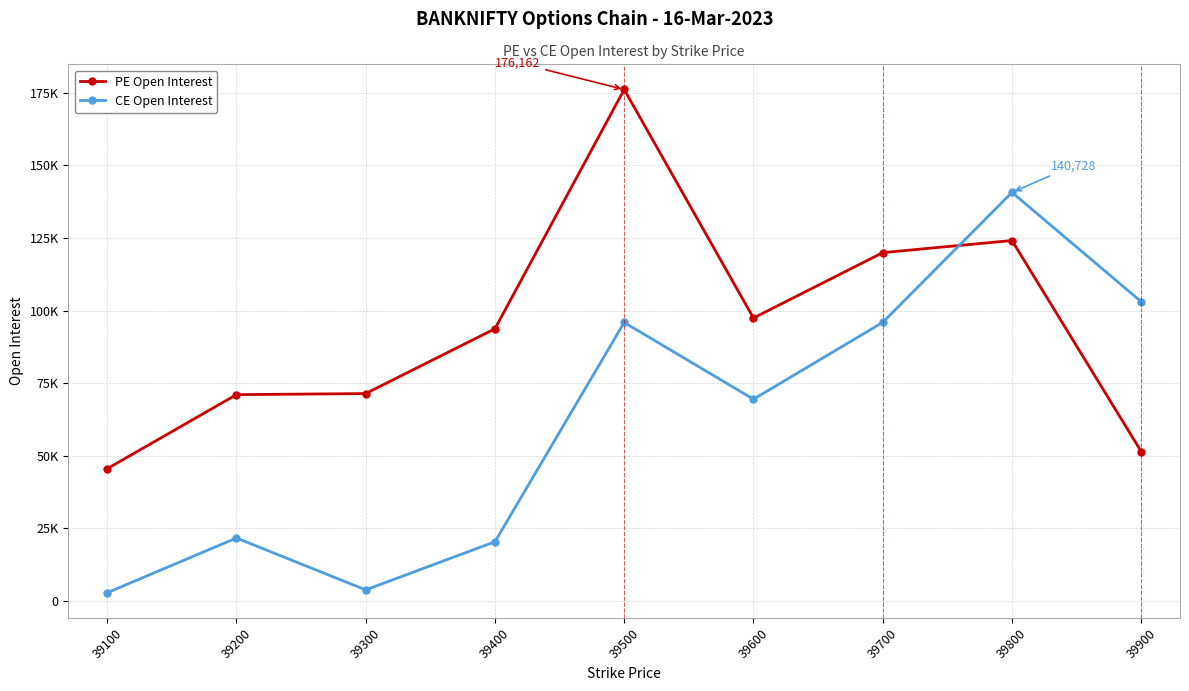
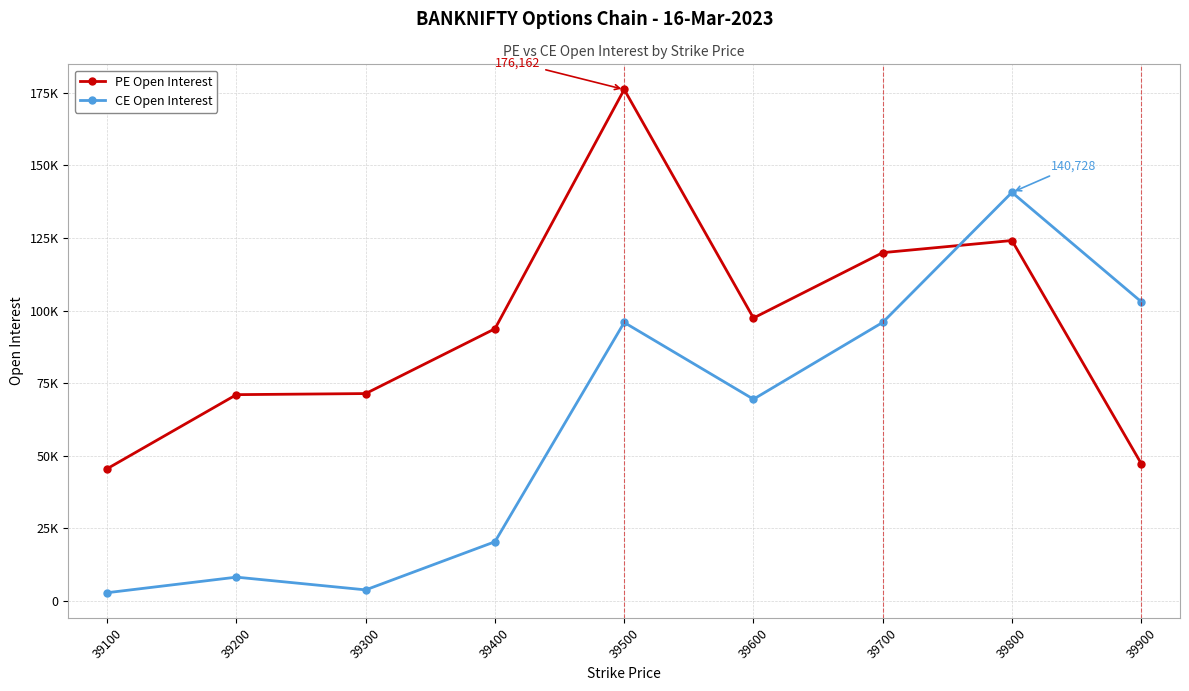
CE Open Interest, 39200: 22000 -> 8000
PE Open Interest, 39900: 51000 -> 47000
